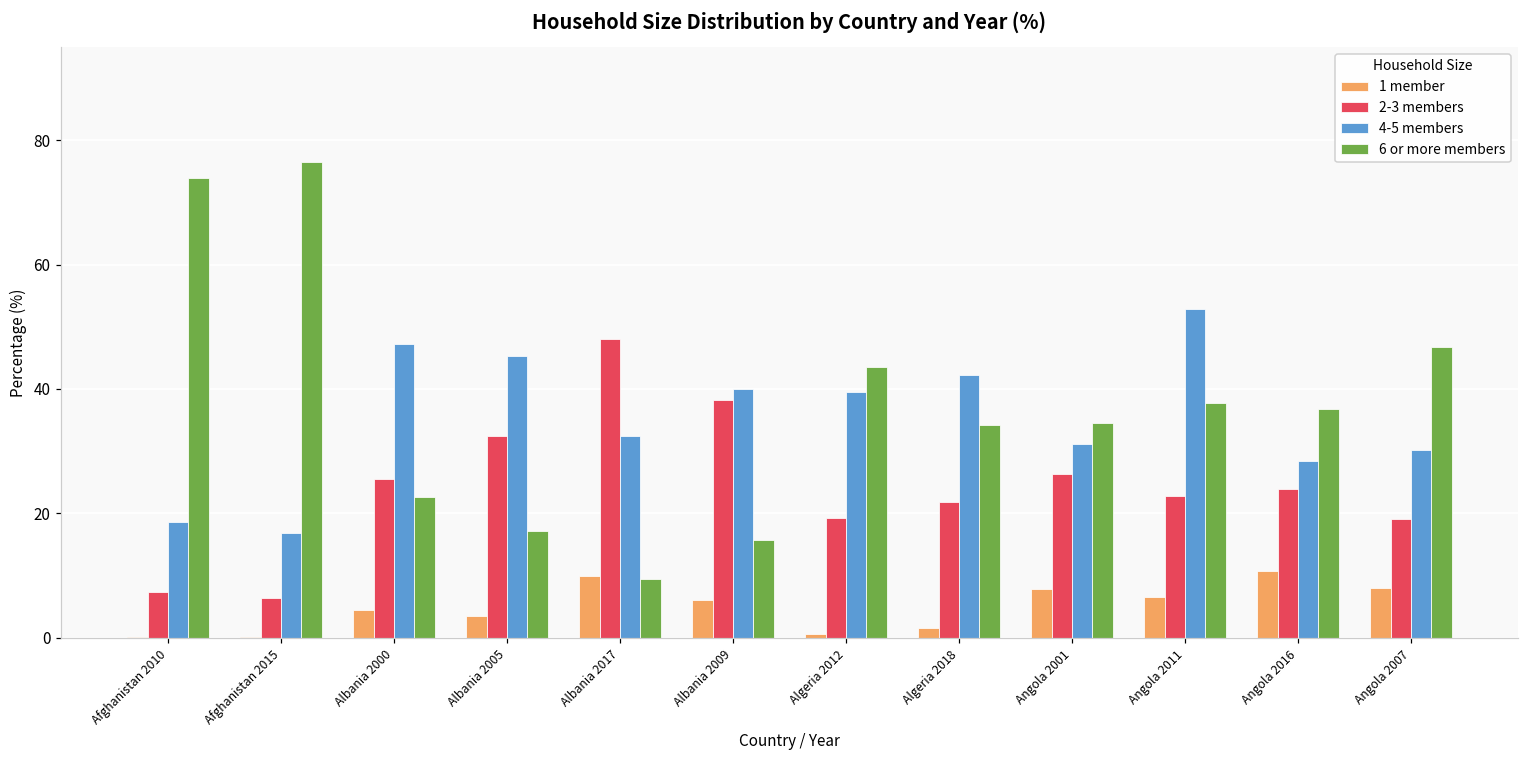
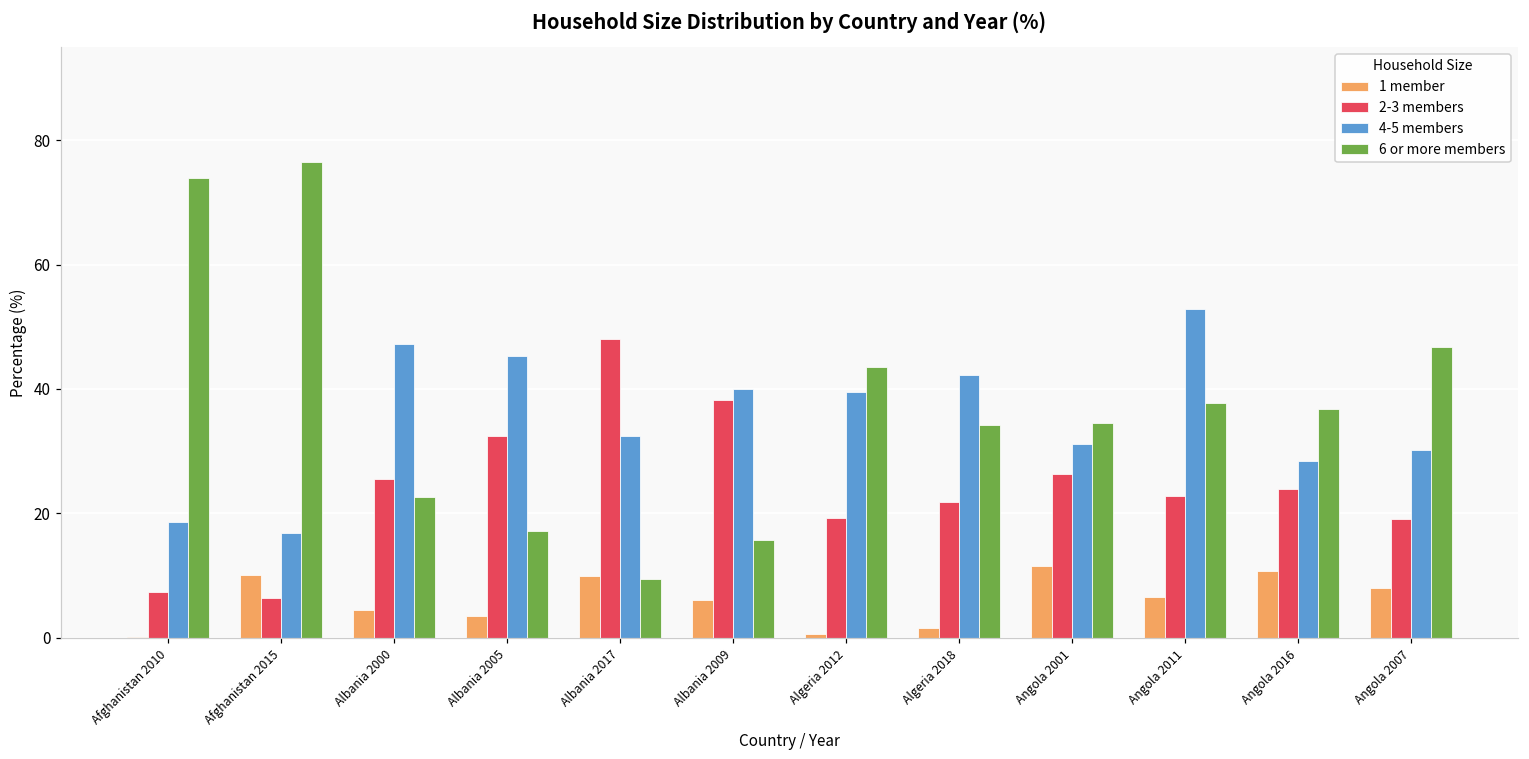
1 member, Afghanistan 2015: 0 -> 10
1 member, Angola 2001: 8 -> 12
